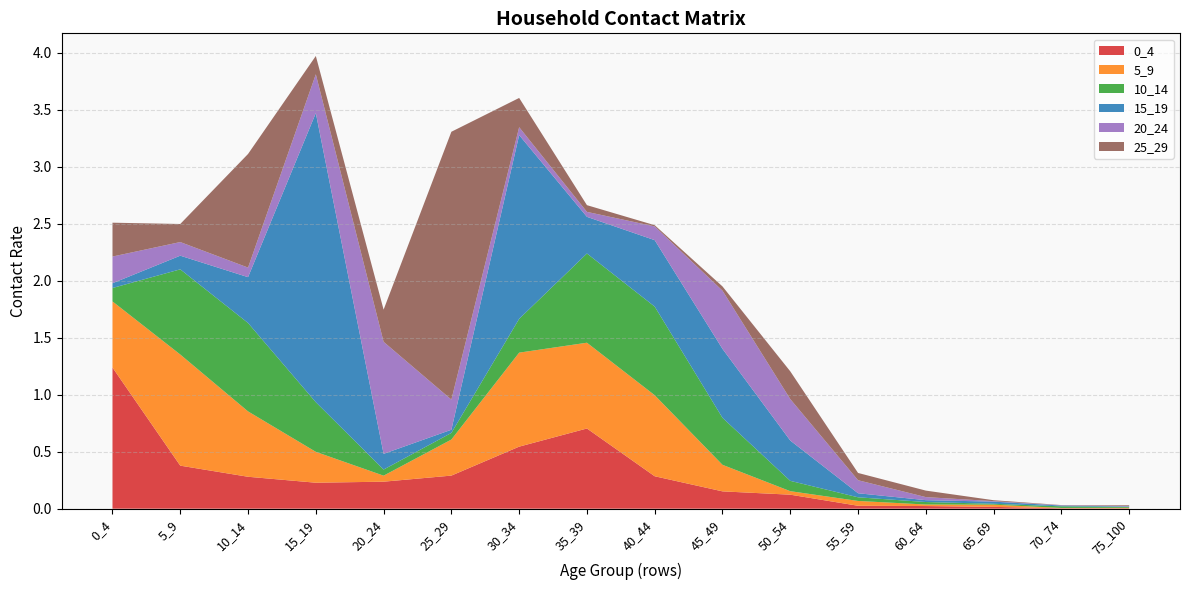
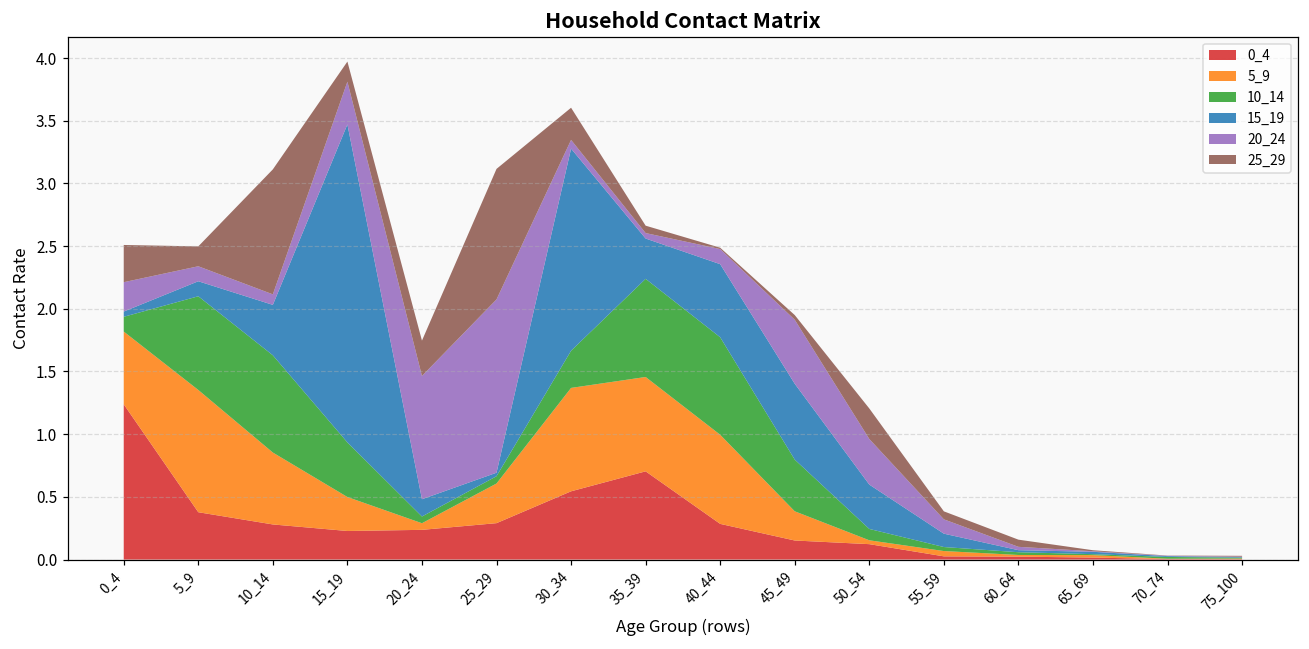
20_24, 25_29: 0.26 -> 1.38
25_29, 25_29: 2.35 -> 1.04
15_19, 55_59: 0.04 -> 0.11
